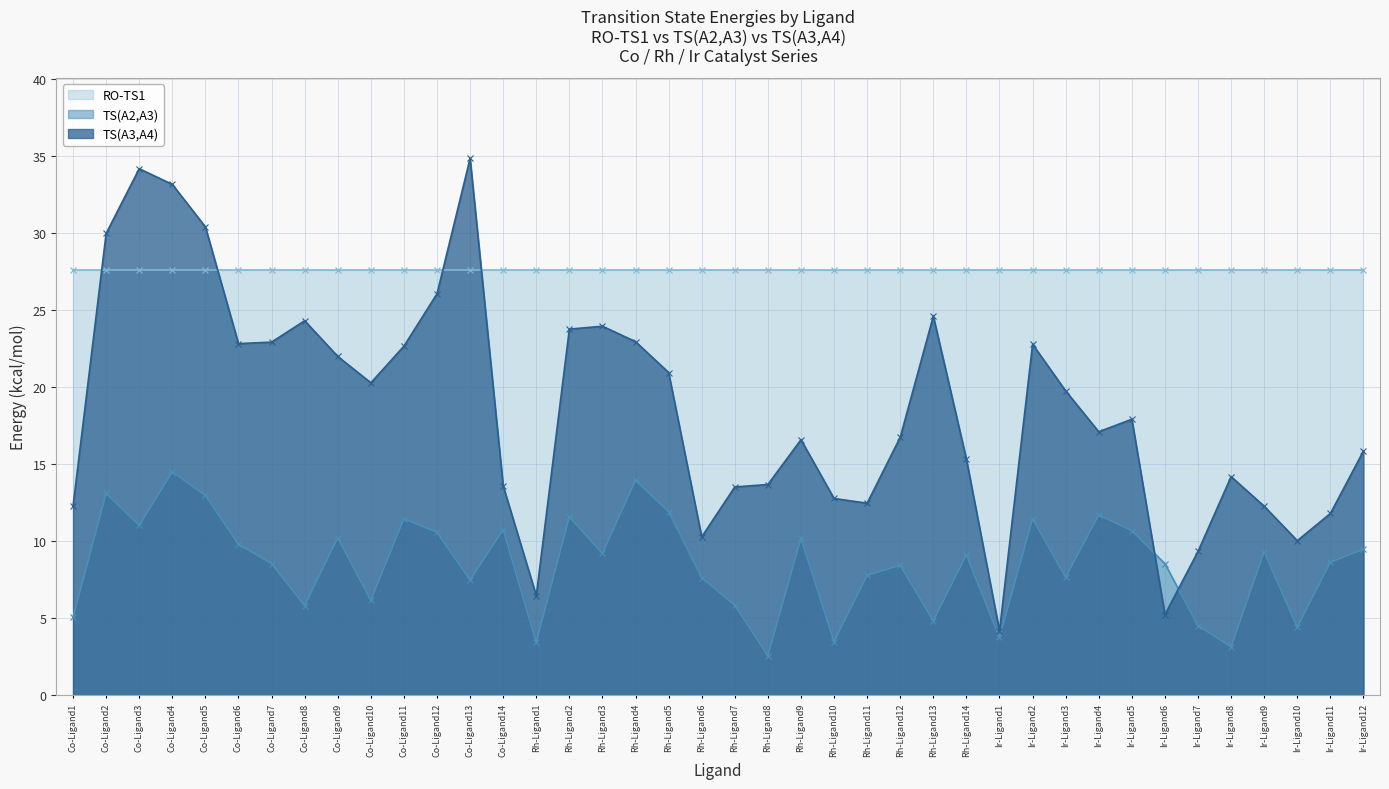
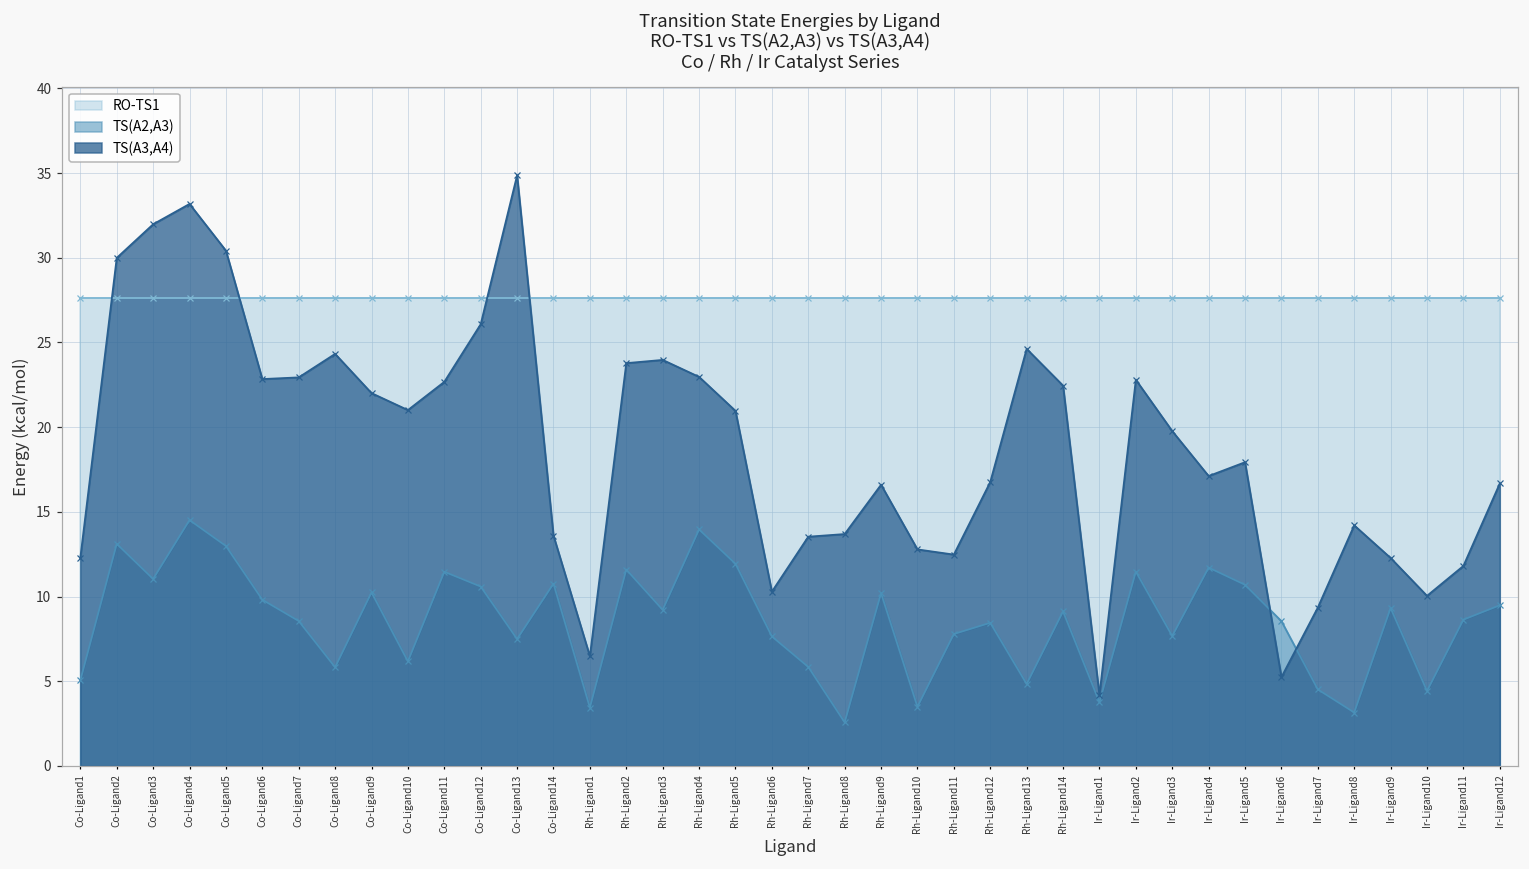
TS(A3,A4), Co-Ligand3: 34.2 -> 32.0
TS(A3,A4), Co-Ligand10: 20.3 -> 21.0
TS(A3,A4), Rh-Ligand14: 15.3 -> 22.5
TS(A3,A4), Ir-Ligand12: 15.9 -> 16.7
